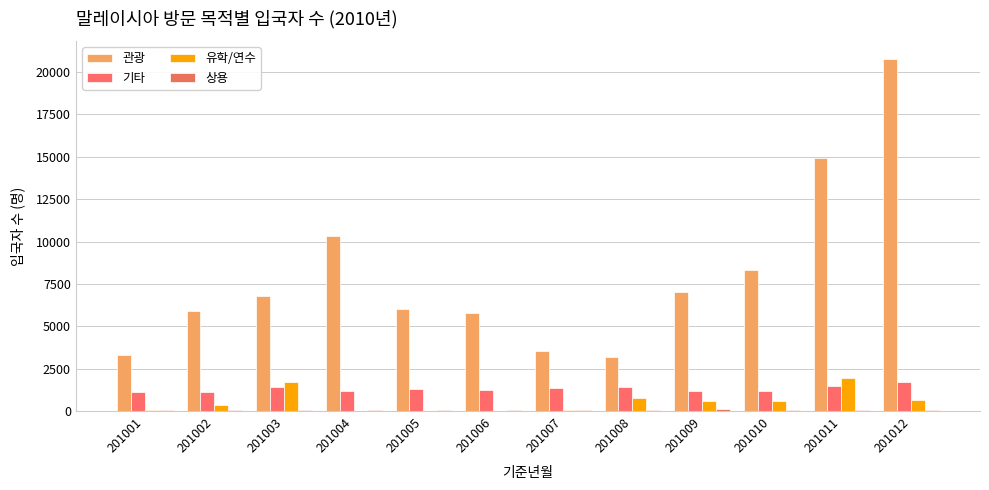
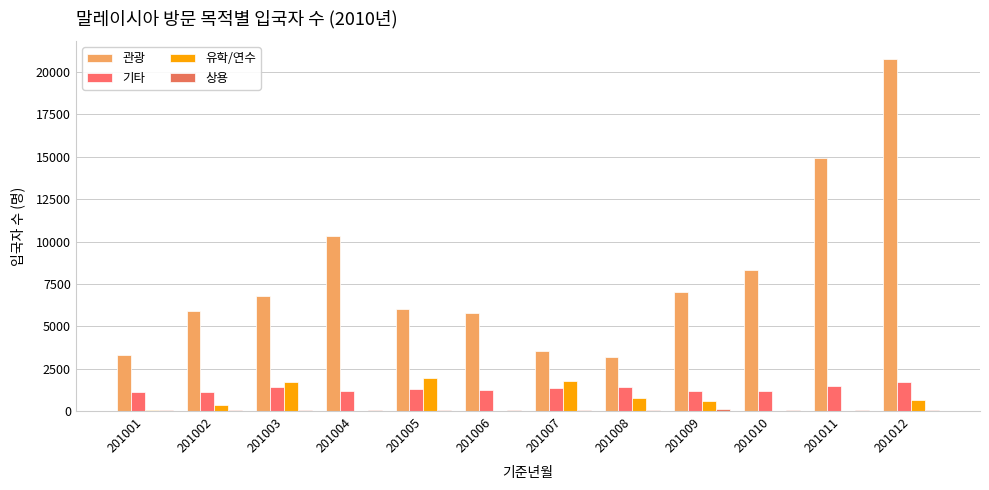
유학/연수, 201005: 0 -> 2000
유학/연수, 201007: 0 -> 1800
유학/연수, 201010: 600 -> 0
유학/연수, 201011: 1900 -> 0
